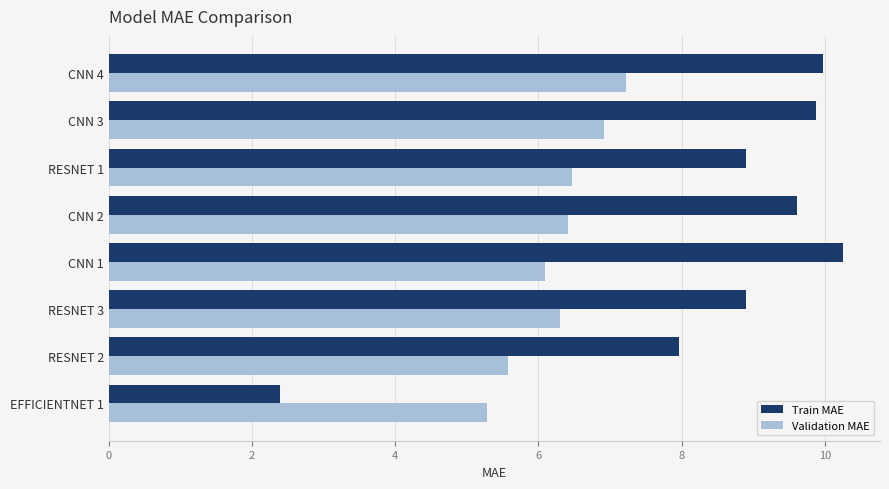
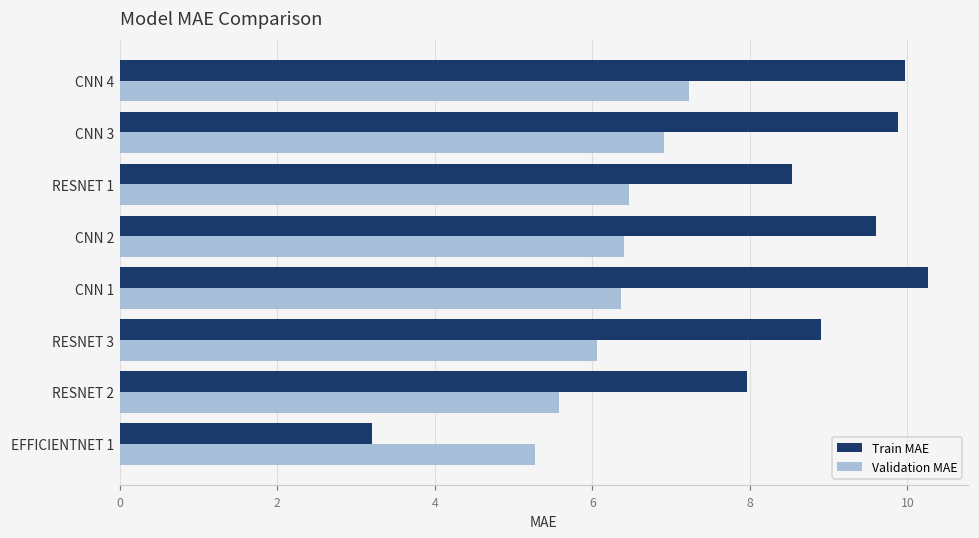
Train MAE, RESNET 1: 8.9 -> 8.5
Validation MAE, CNN 1: 6.1 -> 6.4
Validation MAE, RESNET 3: 6.3 -> 6.1
Train MAE, EFFICIENTNET 1: 2.4 -> 3.2
